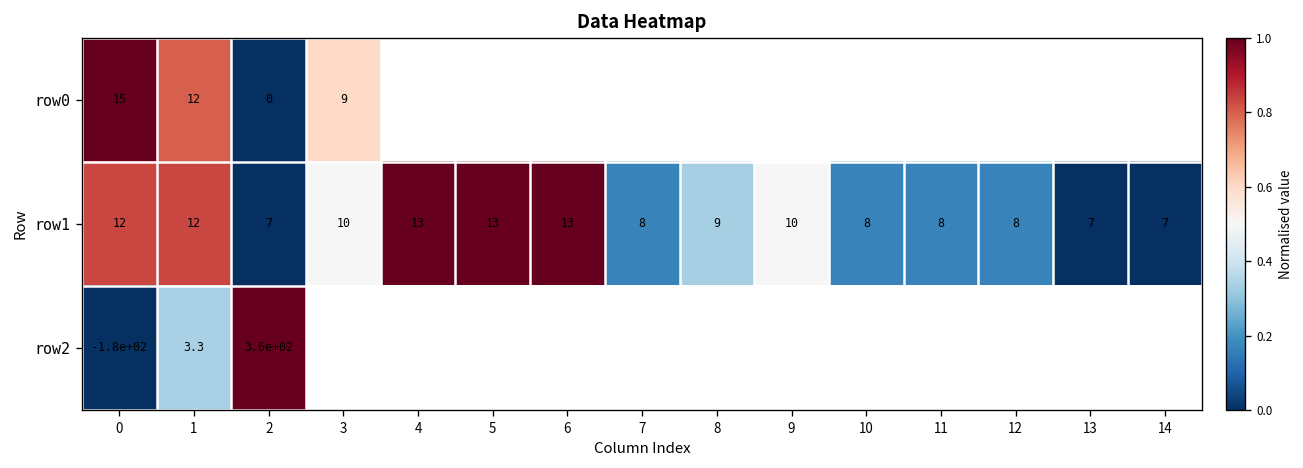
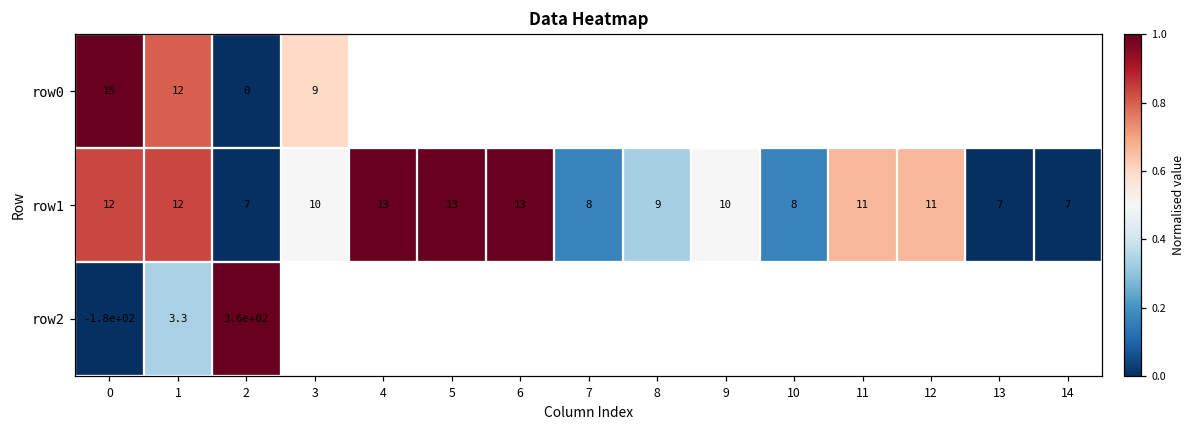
row1, 11: 8 -> 11
row1, 12: 8 -> 11
